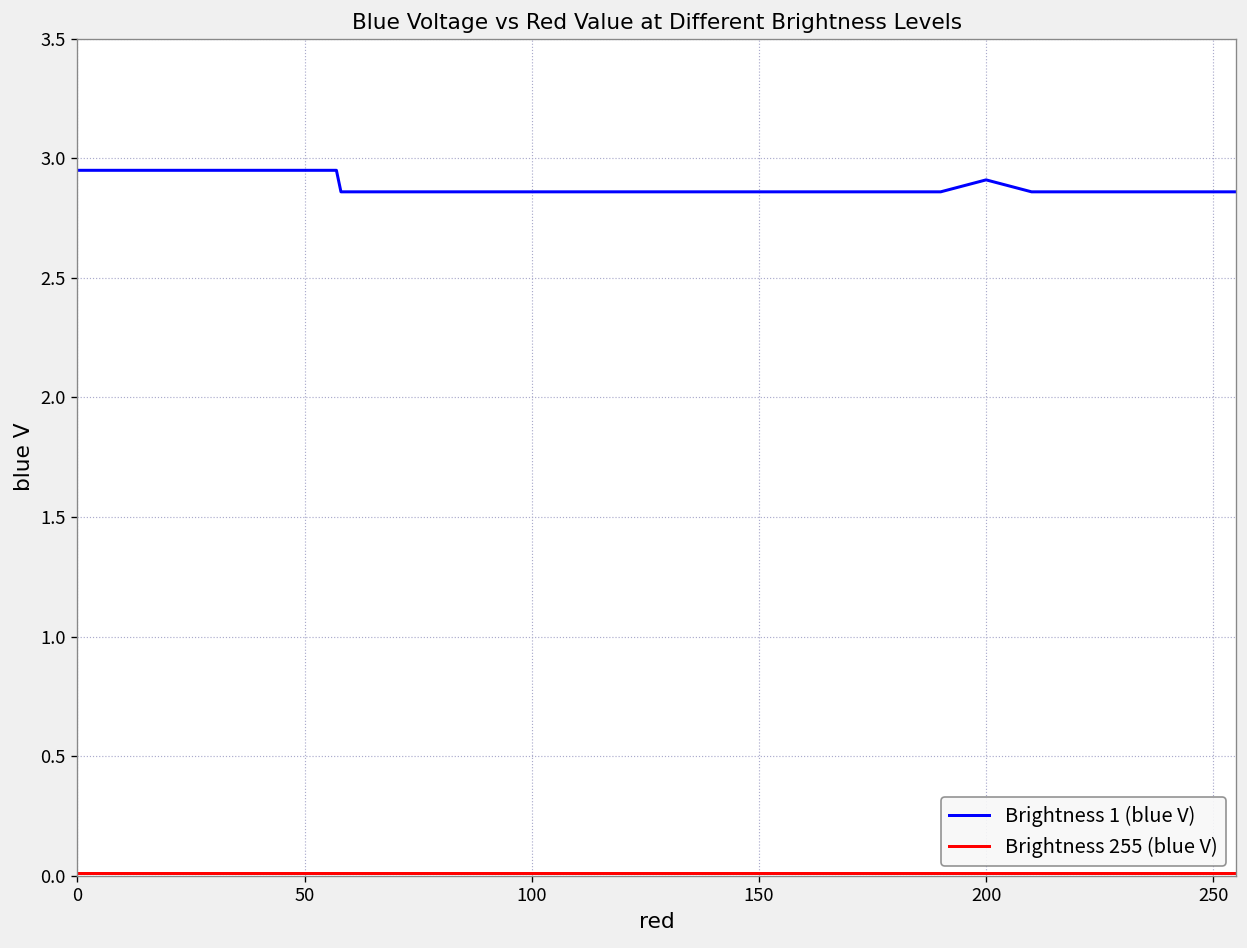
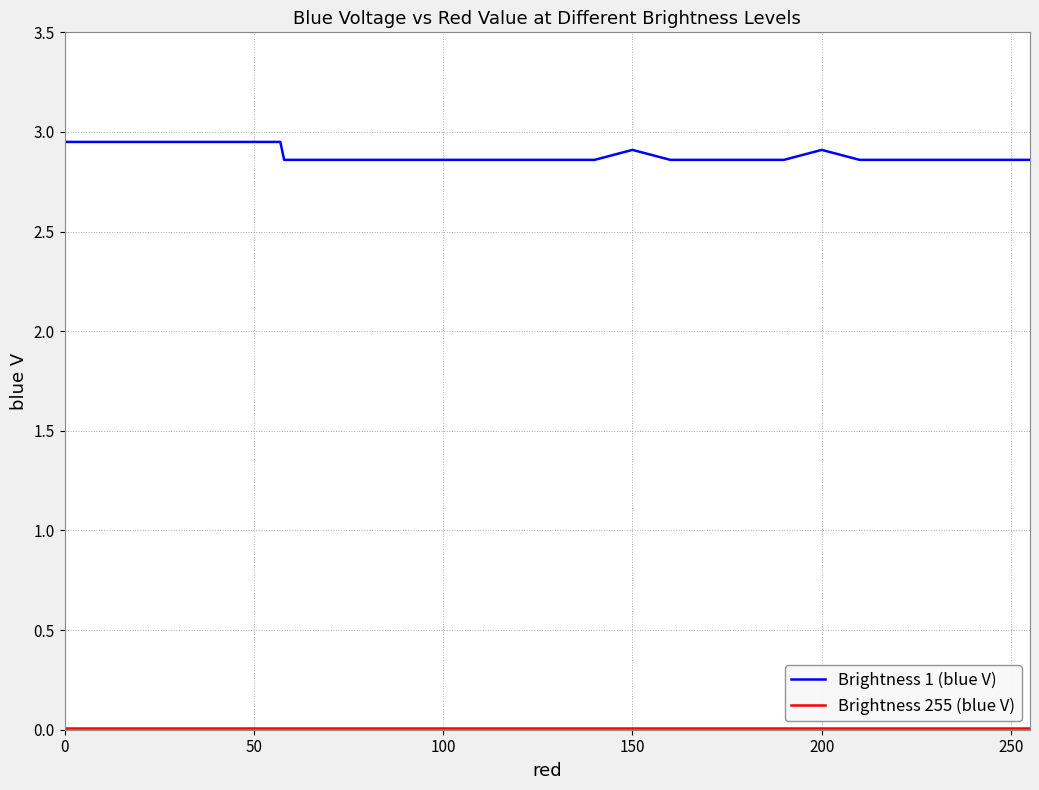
Brightness 1 (blue V), 150: 2.86 -> 2.91
